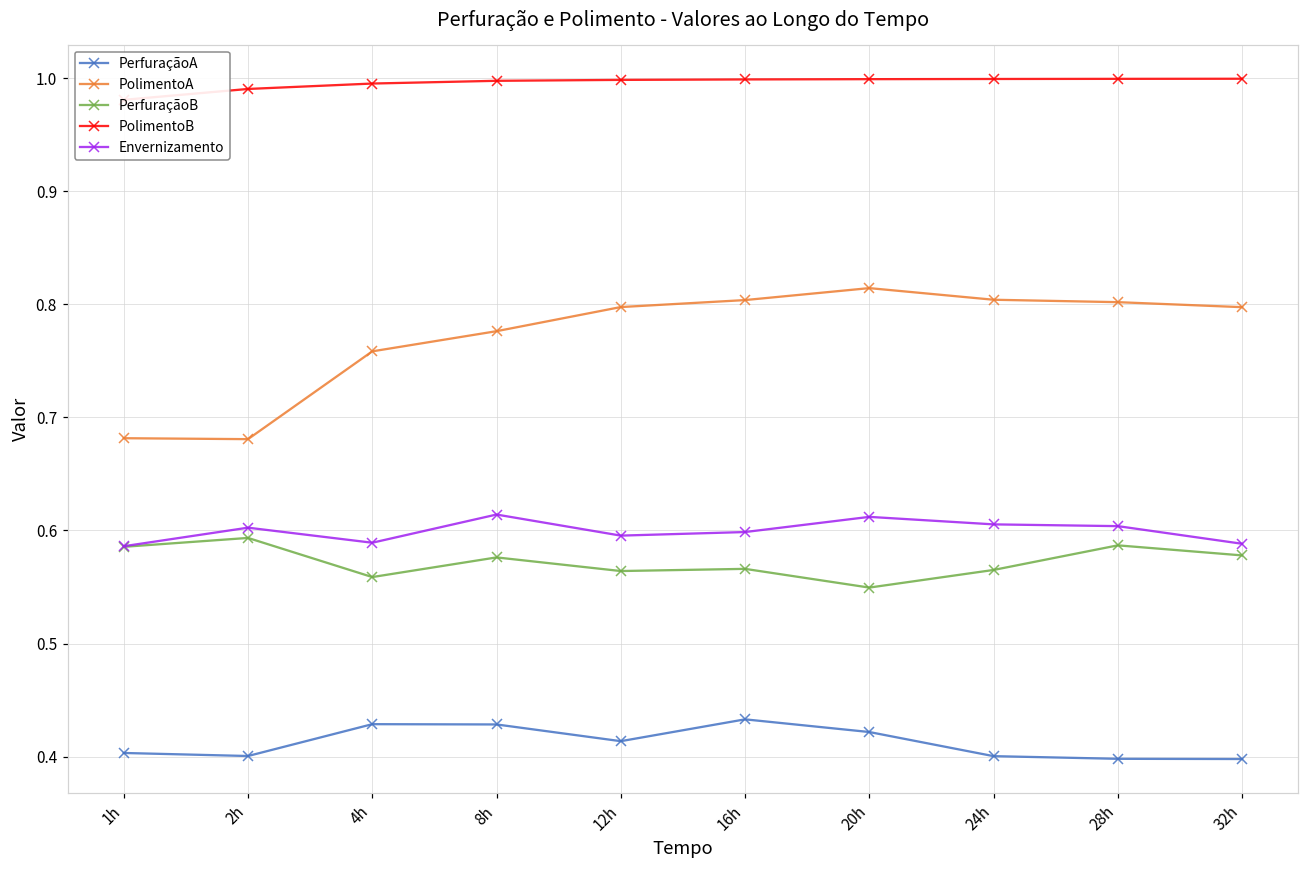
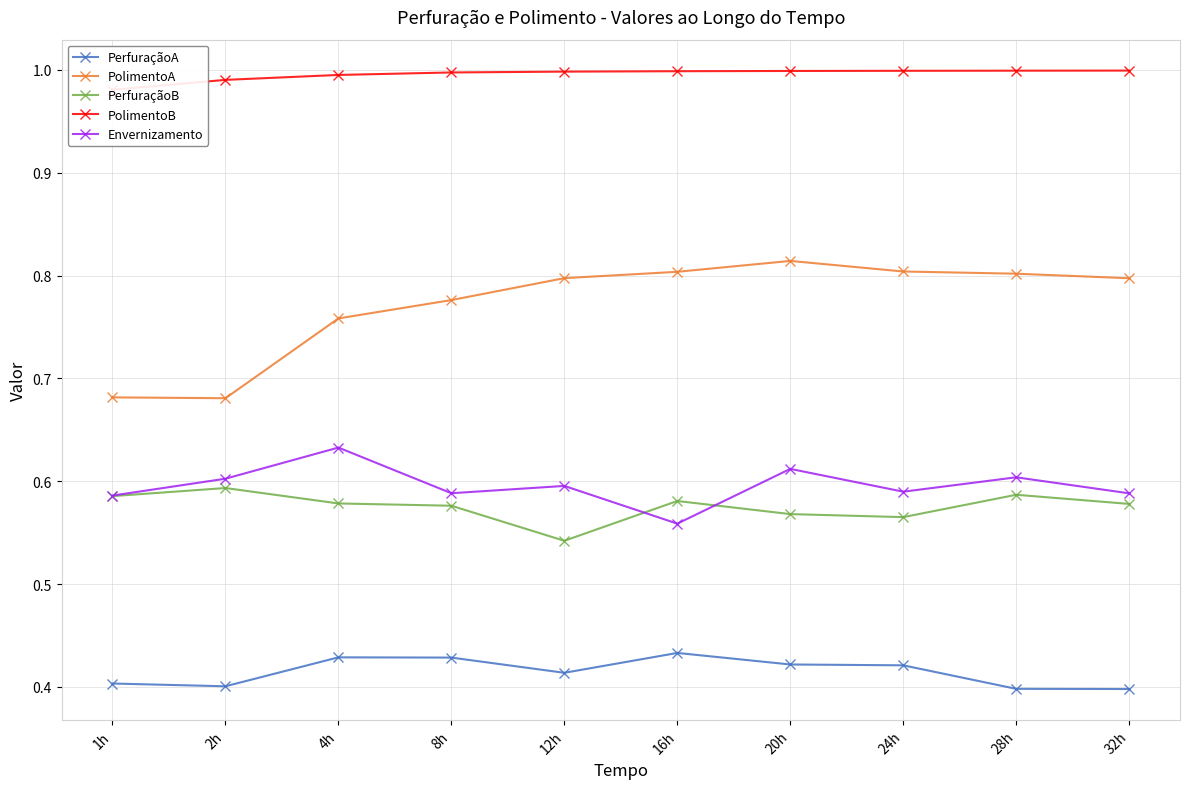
PerfuraçãoB, 4h: 0.559 -> 0.578
Envernizamento, 4h: 0.589 -> 0.633
Envernizamento, 8h: 0.614 -> 0.588
PerfuraçãoB, 12h: 0.564 -> 0.542
PerfuraçãoB, 16h: 0.566 -> 0.581
Envernizamento, 16h: 0.599 -> 0.559
PerfuraçãoB, 20h: 0.550 -> 0.568
PerfuraçãoA, 24h: 0.400 -> 0.421
Envernizamento, 24h: 0.605 -> 0.590
